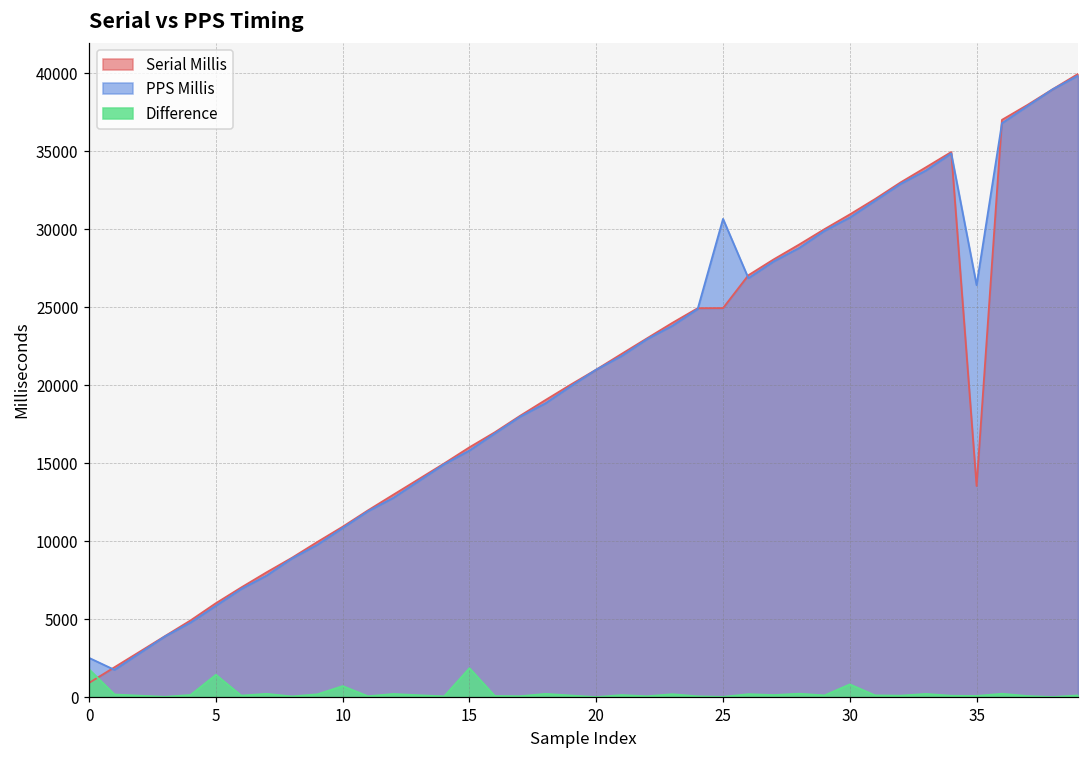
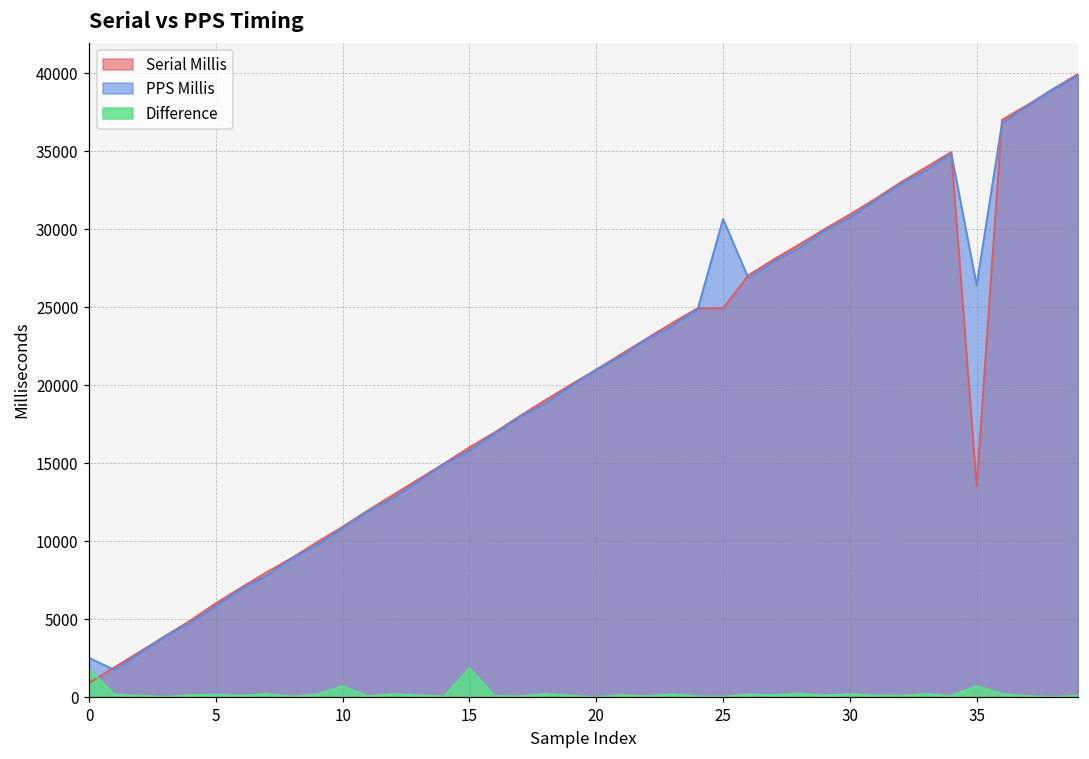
Difference, 5: 1400 -> 200
Difference, 30: 800 -> 200
Difference, 35: 100 -> 700
